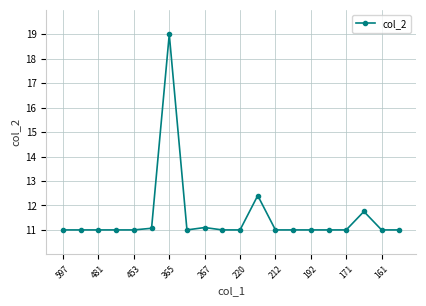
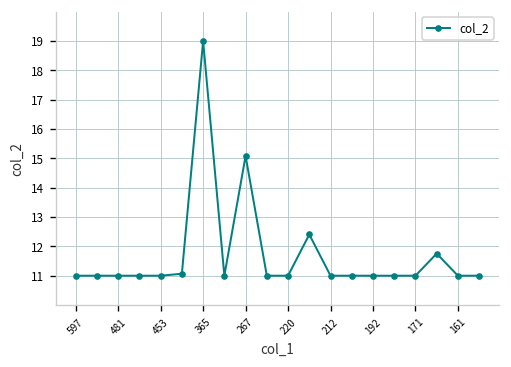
267: 11.1 -> 15.1
